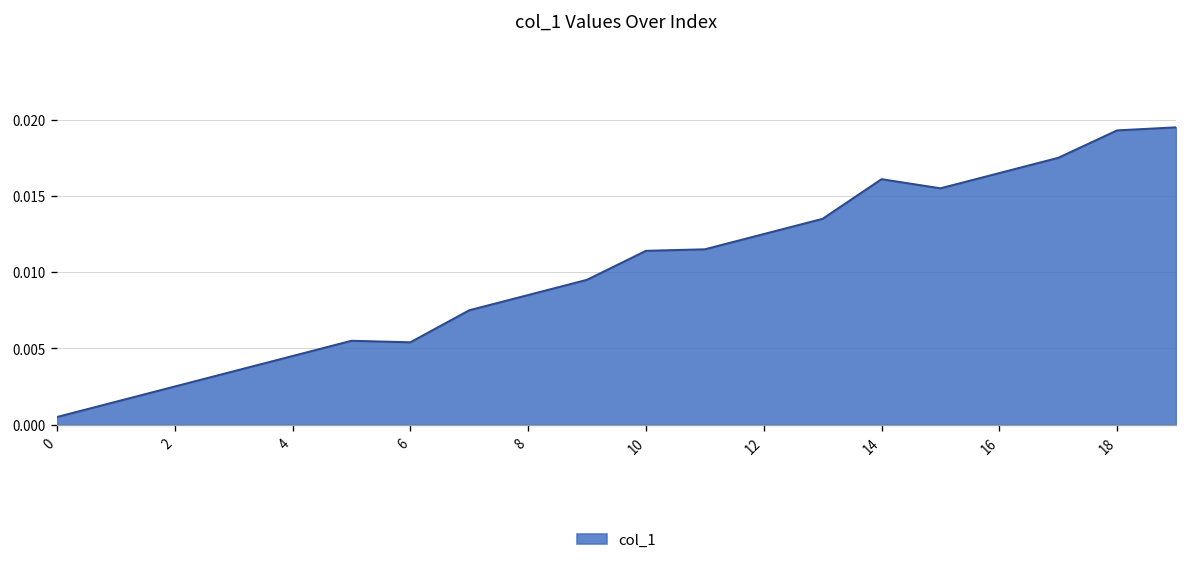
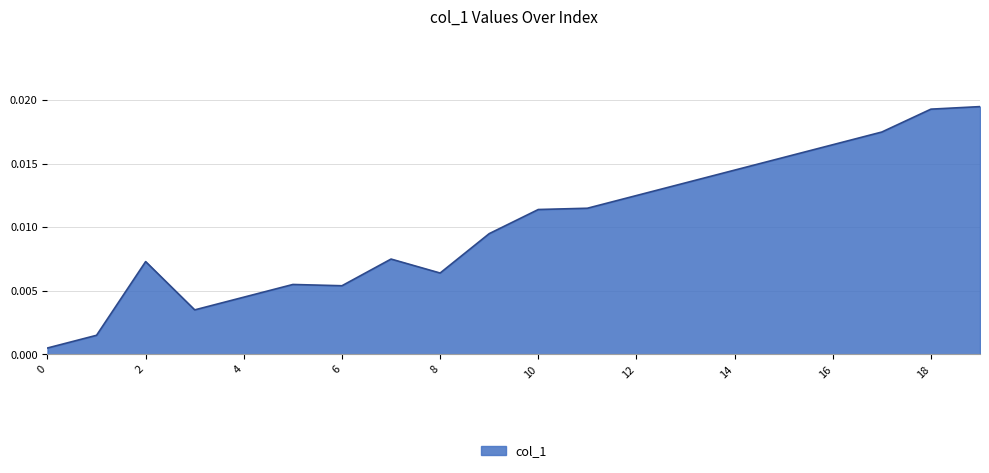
2: 0.0025 -> 0.0073
8: 0.0085 -> 0.0064
14: 0.0161 -> 0.0145
